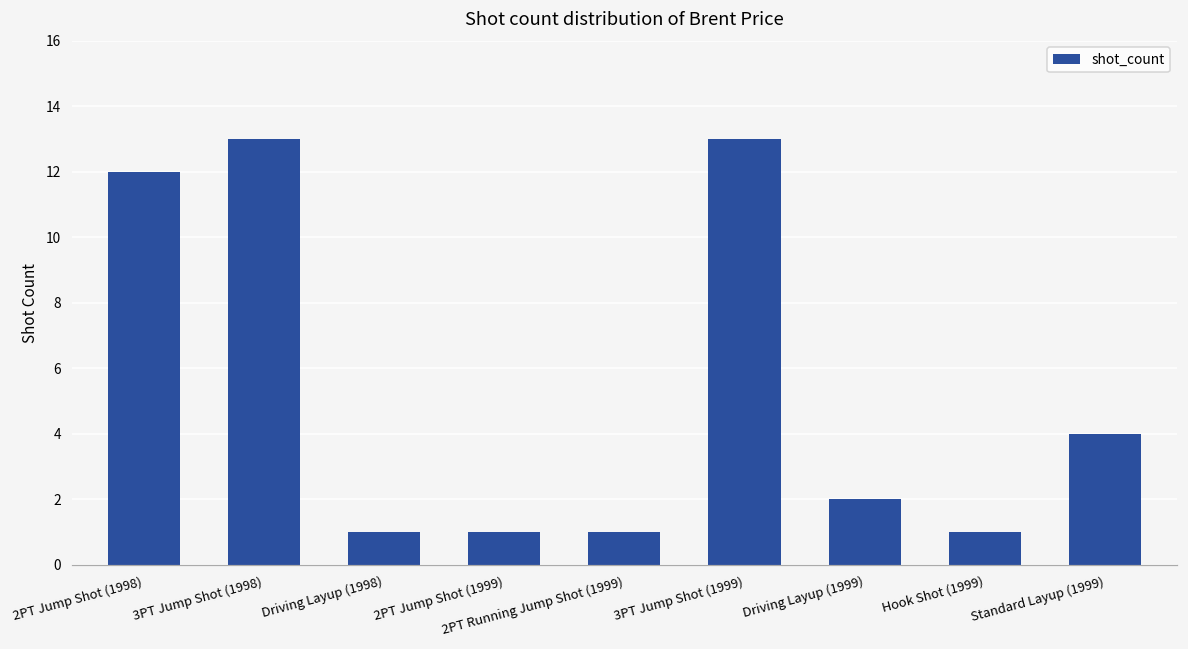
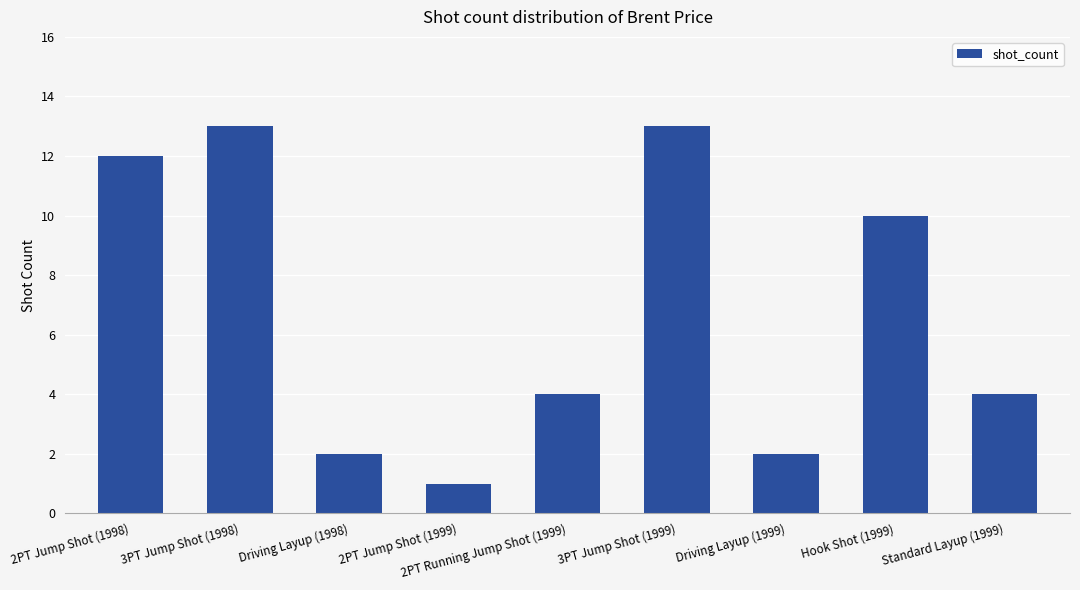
Driving Layup (1998): 1 -> 2
2PT Running Jump Shot (1999): 1 -> 4
Hook Shot (1999): 1 -> 10
